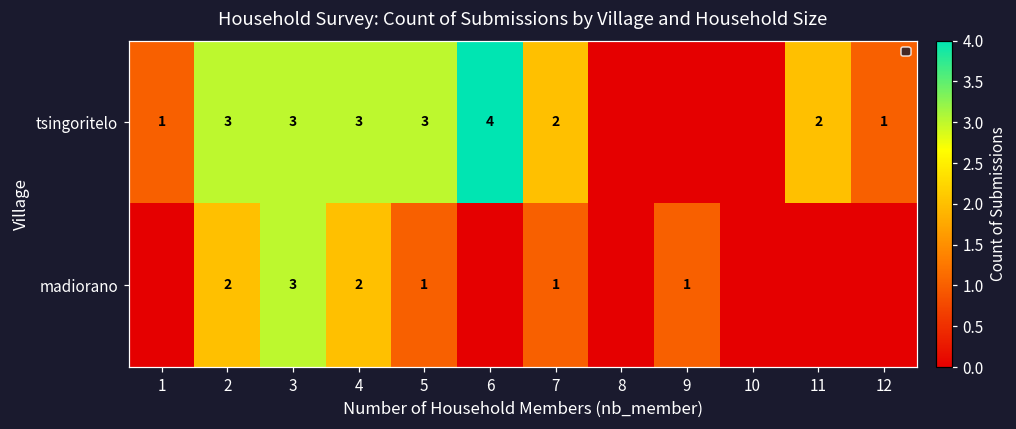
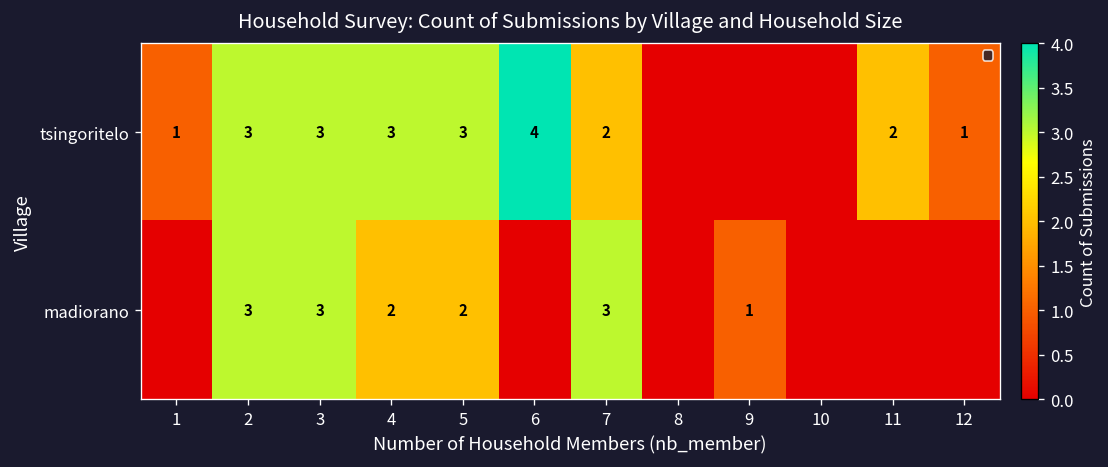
madiorano, 2: 2 -> 3
madiorano, 5: 1 -> 2
madiorano, 7: 1 -> 3
